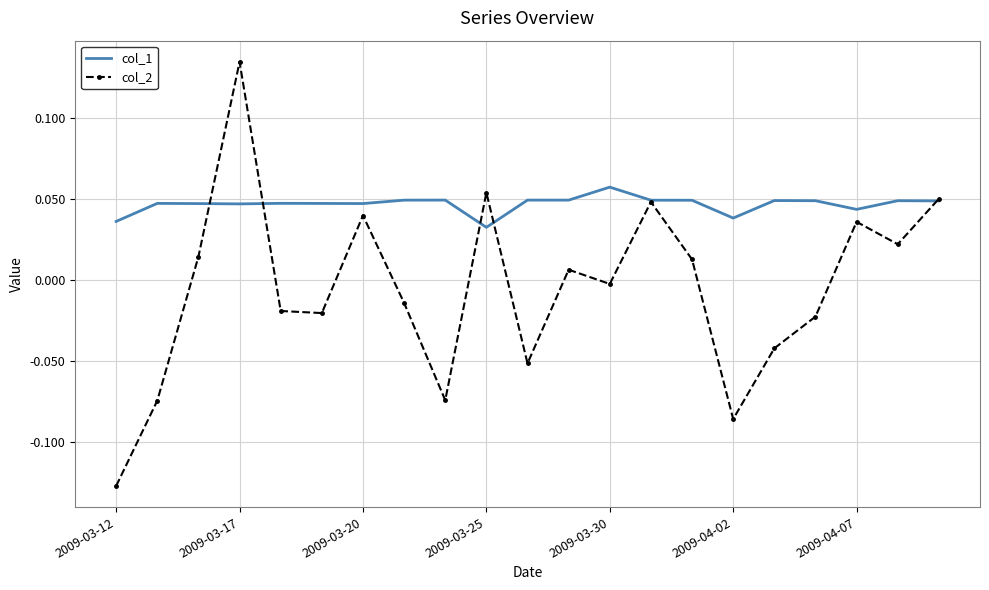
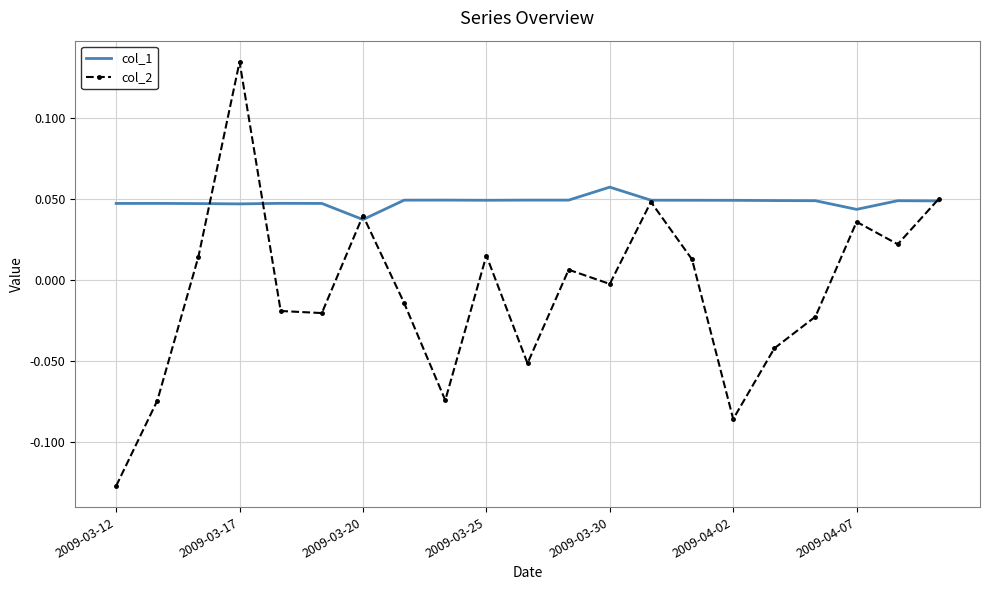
col_1, 2009-03-12: 0.036 -> 0.047
col_1, 2009-03-20: 0.047 -> 0.037
col_1, 2009-03-25: 0.032 -> 0.049
col_2, 2009-03-25: 0.054 -> 0.015
col_1, 2009-04-02: 0.038 -> 0.049
